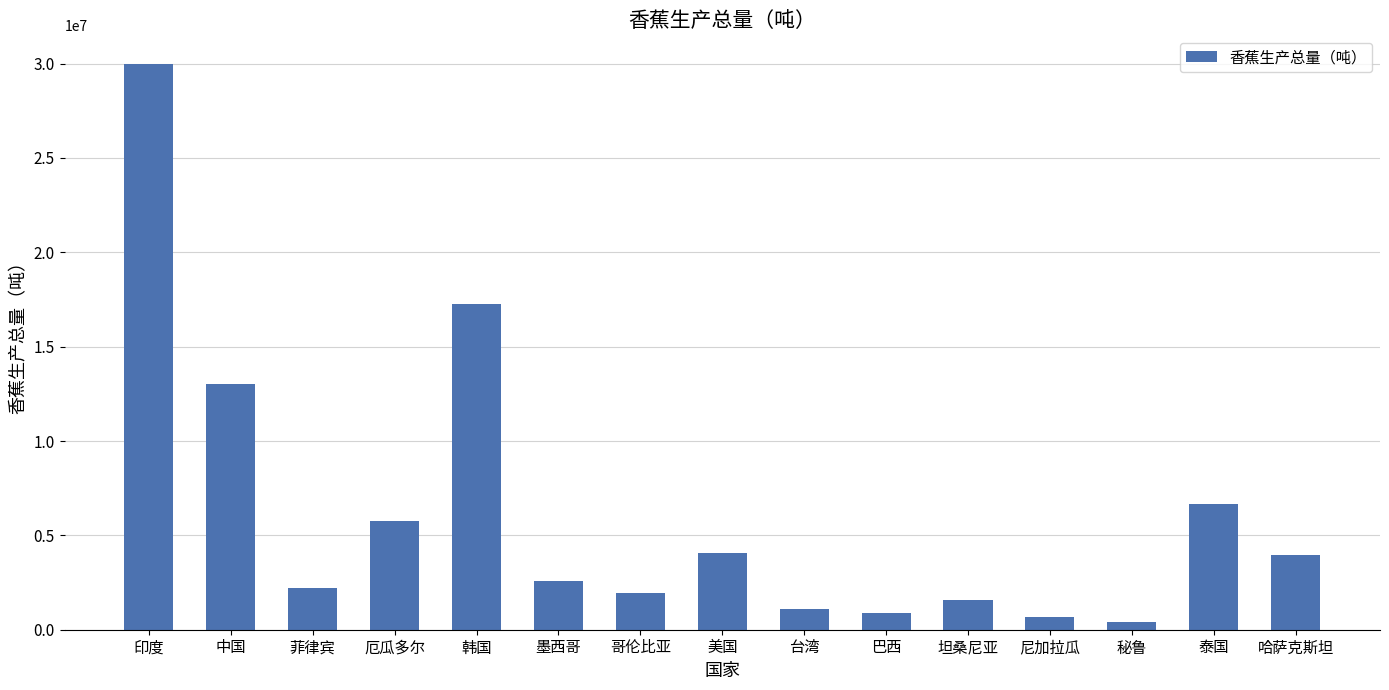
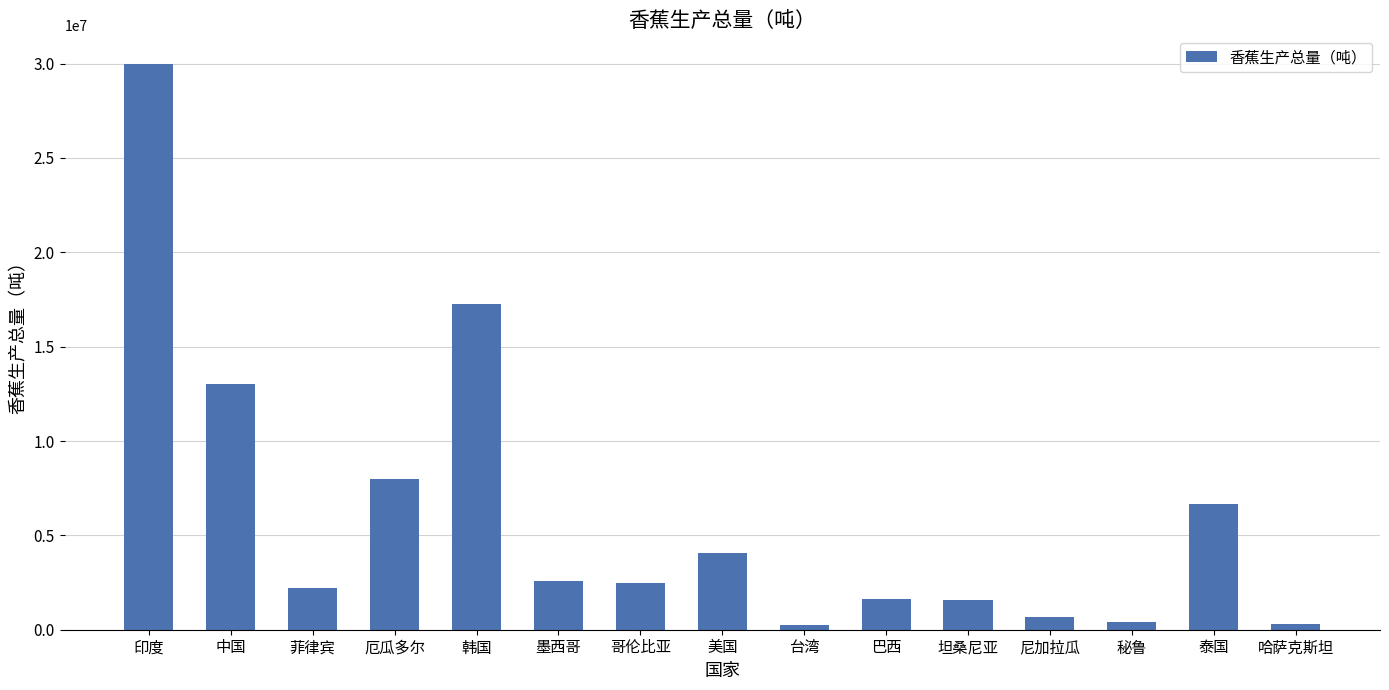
厄瓜多尔: 5800000 -> 8000000
哥伦比亚: 2000000 -> 2500000
台湾: 1100000 -> 300000
巴西: 900000 -> 1600000
哈萨克斯坦: 4000000 -> 300000
